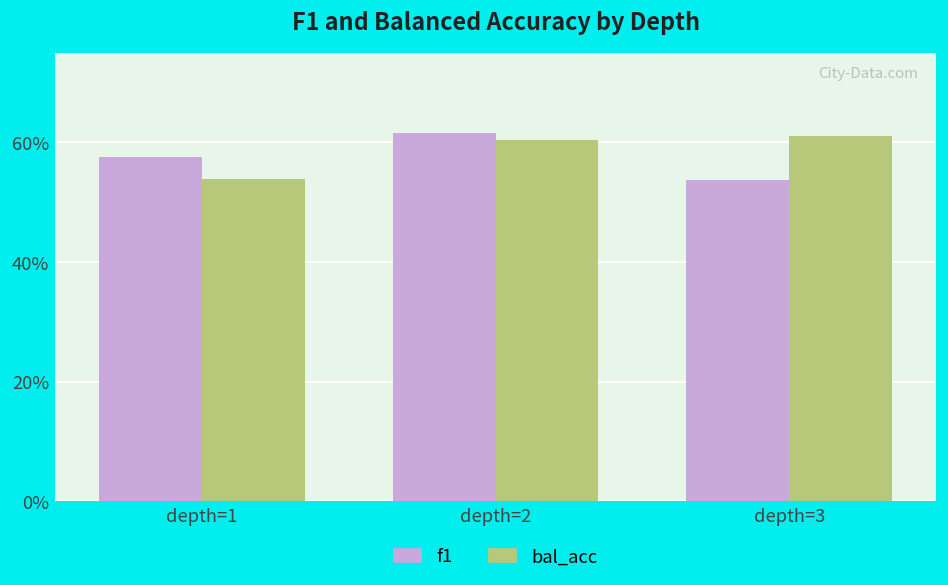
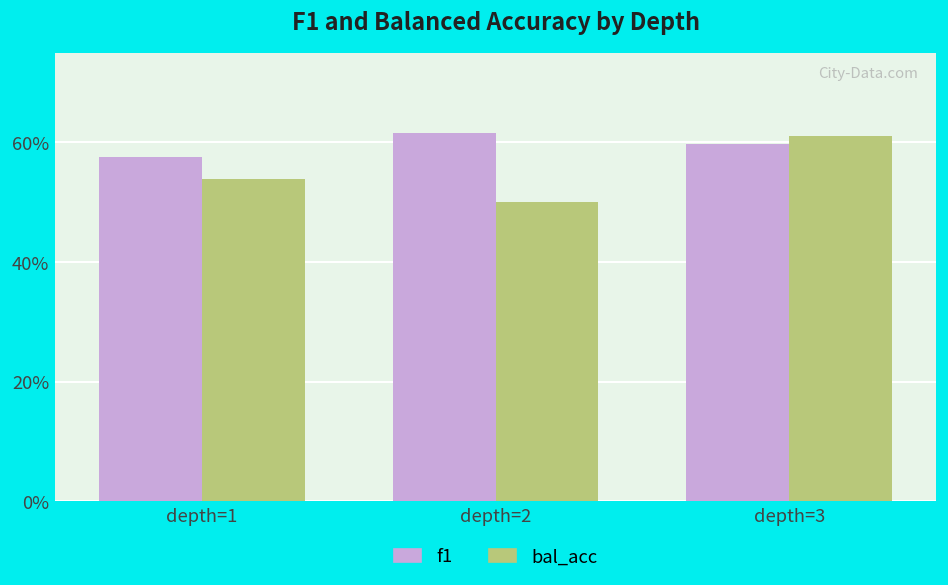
bal_acc, depth=2: 60% -> 50%
f1, depth=3: 54% -> 60%
